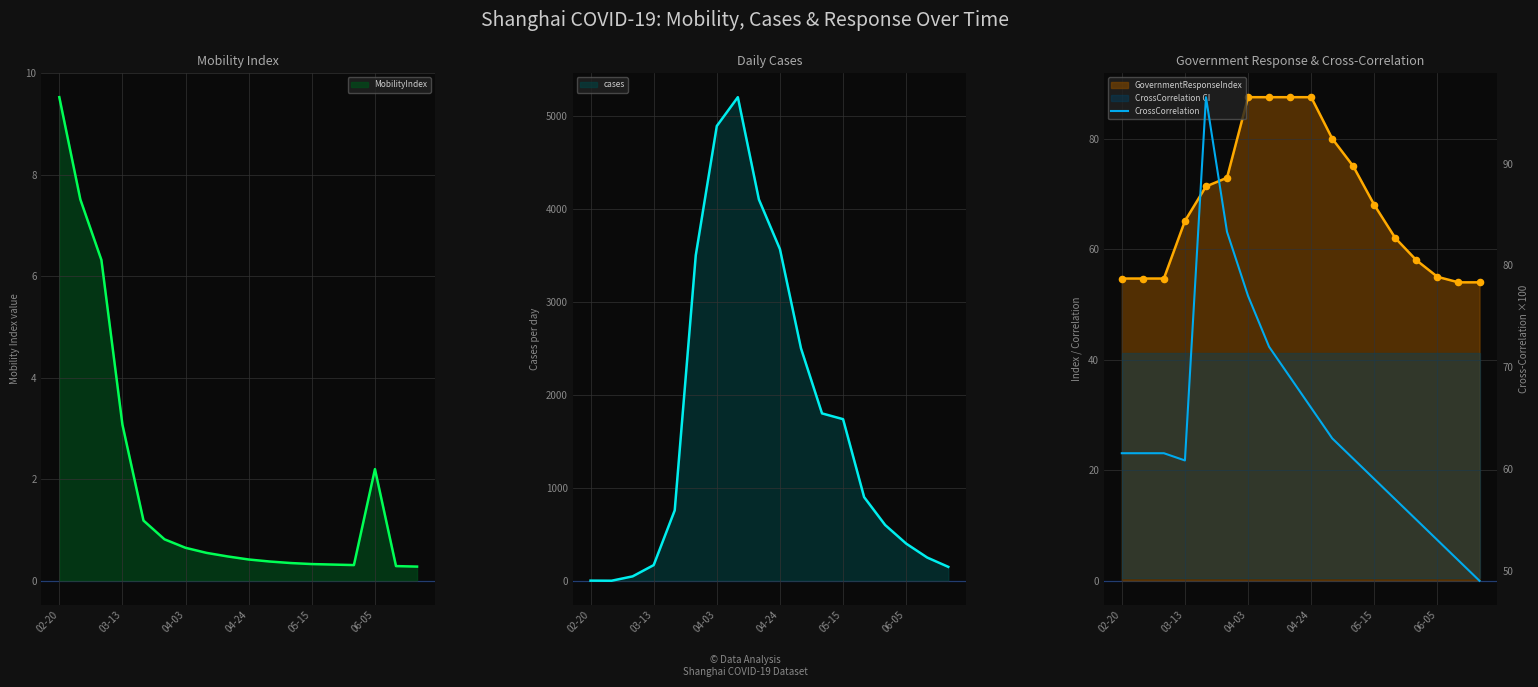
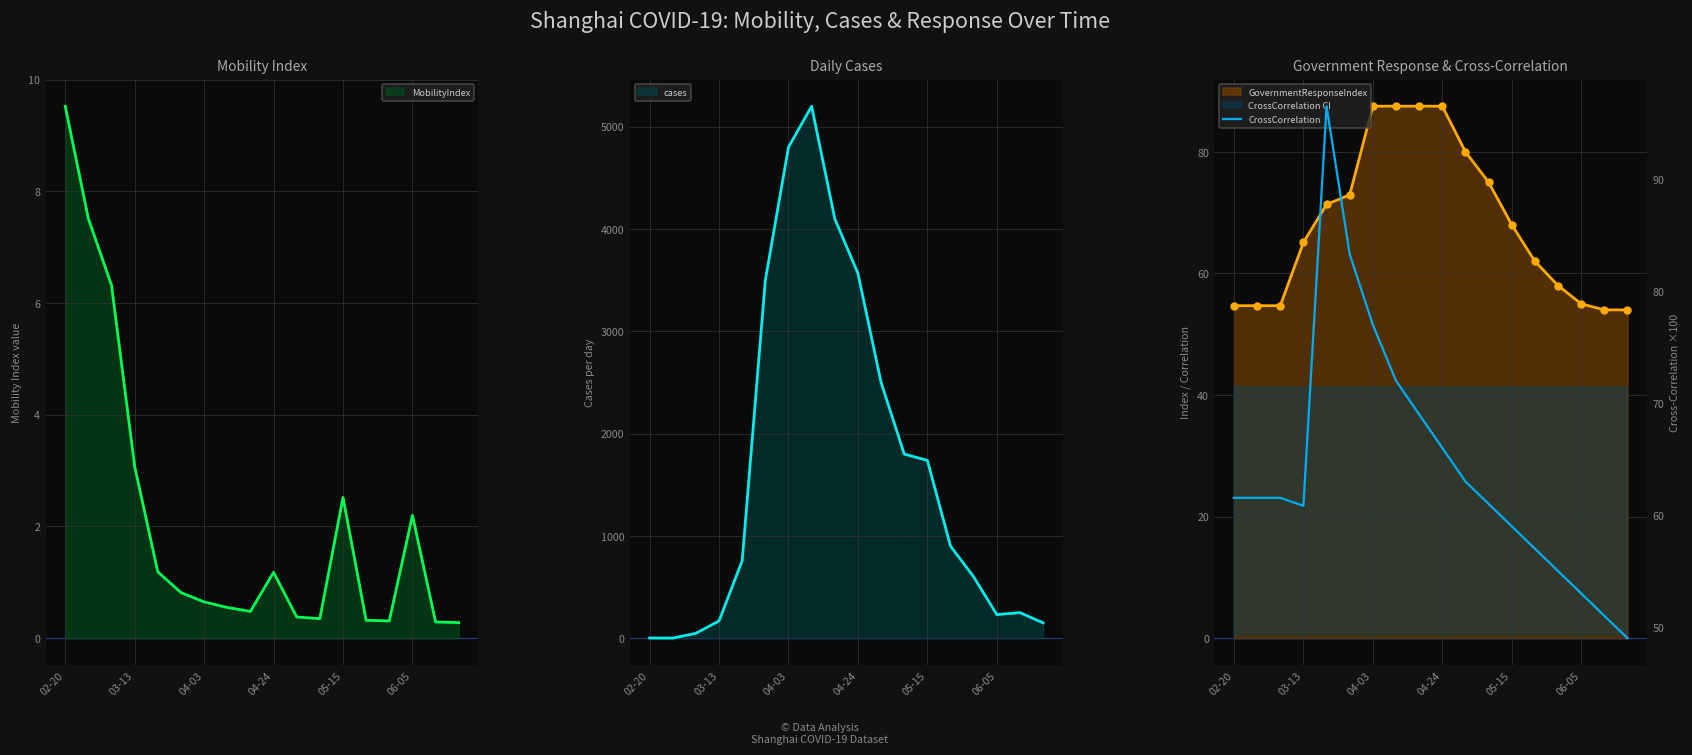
Mobility Index, 04-24: 0.4 -> 1.2
Mobility Index, 05-15: 0.3 -> 2.5
Daily Cases, 04-03: 4900 -> 4800
Daily Cases, 06-05: 400 -> 200
